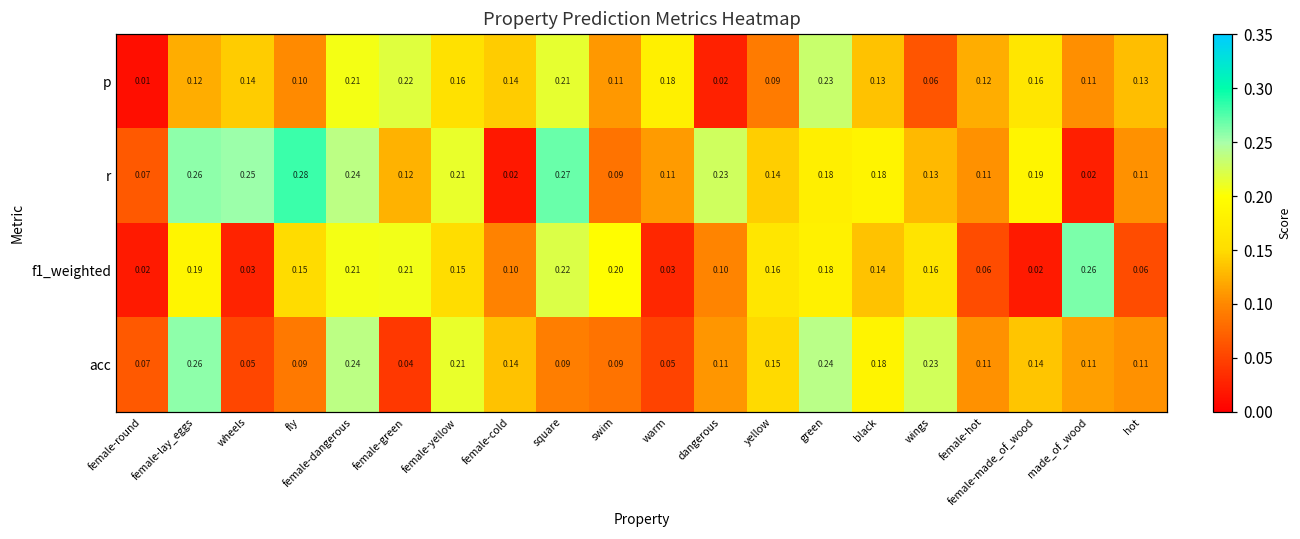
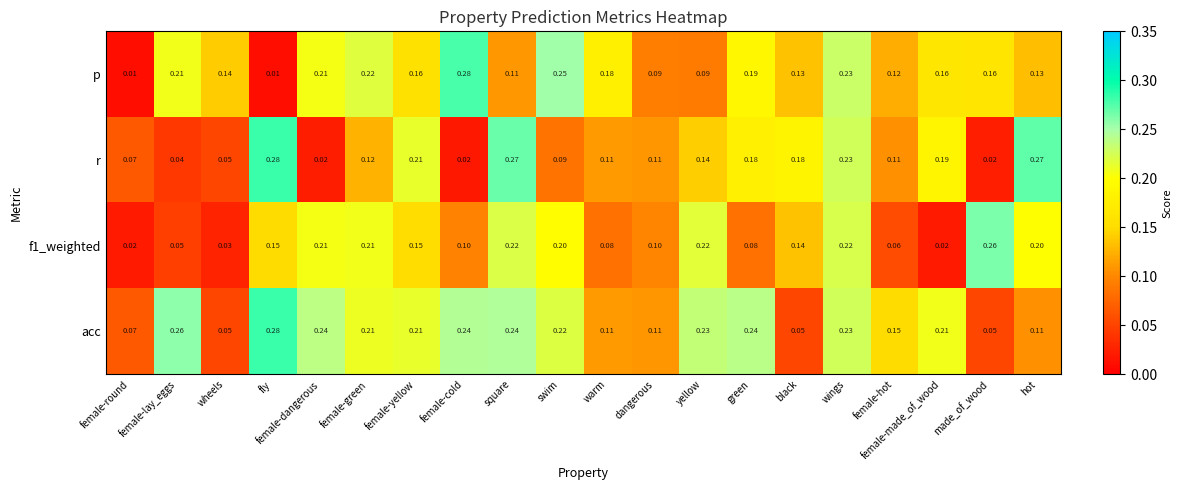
p, female-lay_eggs: 0.12 -> 0.21
p, fly: 0.10 -> 0.01
p, female-cold: 0.14 -> 0.28
p, square: 0.21 -> 0.11
p, swim: 0.11 -> 0.25
p, dangerous: 0.02 -> 0.09
p, green: 0.23 -> 0.19
p, wings: 0.06 -> 0.23
p, made_of_wood: 0.11 -> 0.16
r, female-lay_eggs: 0.26 -> 0.04
r, wheels: 0.25 -> 0.05
r, female-dangerous: 0.24 -> 0.02
r, dangerous: 0.23 -> 0.11
r, wings: 0.13 -> 0.23
r, hot: 0.11 -> 0.27
f1_weighted, female-lay_eggs: 0.19 -> 0.05
f1_weighted, warm: 0.03 -> 0.08
f1_weighted, yellow: 0.16 -> 0.22
f1_weighted, green: 0.18 -> 0.08
f1_weighted, wings: 0.16 -> 0.22
f1_weighted, hot: 0.06 -> 0.20
acc, fly: 0.09 -> 0.28
acc, female-green: 0.04 -> 0.21
acc, female-cold: 0.14 -> 0.24
acc, square: 0.09 -> 0.24
acc, swim: 0.09 -> 0.22
acc, warm: 0.05 -> 0.11
acc, yellow: 0.15 -> 0.23
acc, black: 0.18 -> 0.05
acc, female-hot: 0.11 -> 0.15
acc, female-made_of_wood: 0.14 -> 0.21
acc, made_of_wood: 0.11 -> 0.05
